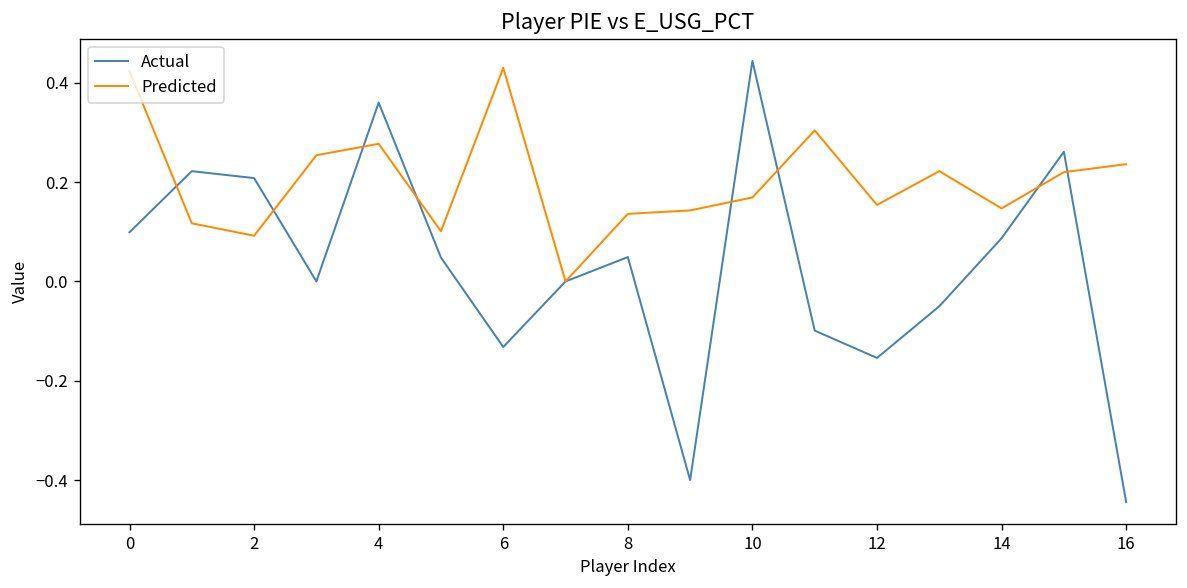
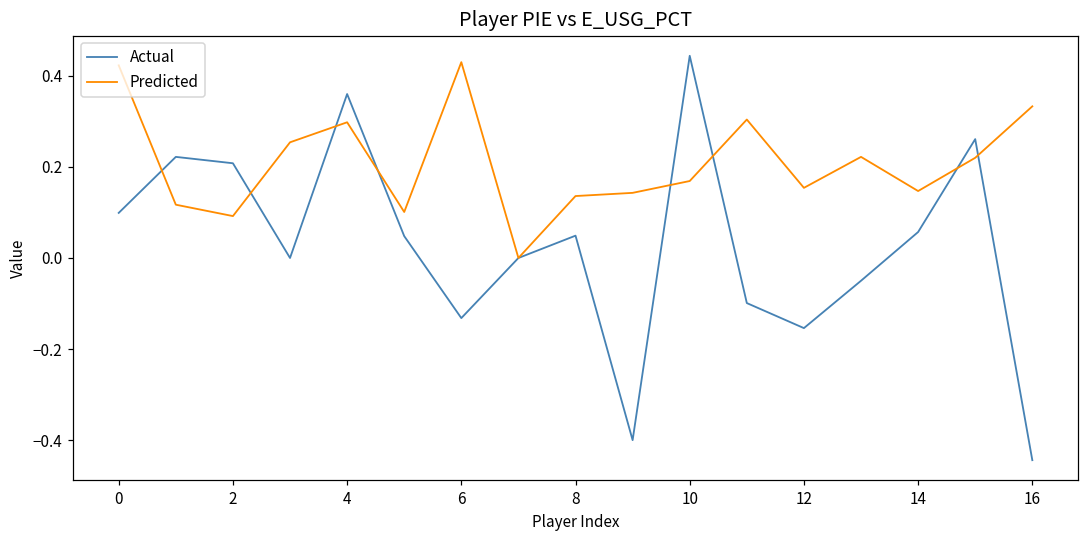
Predicted, 4: 0.28 -> 0.30
Actual, 14: 0.09 -> 0.06
Predicted, 16: 0.24 -> 0.33
